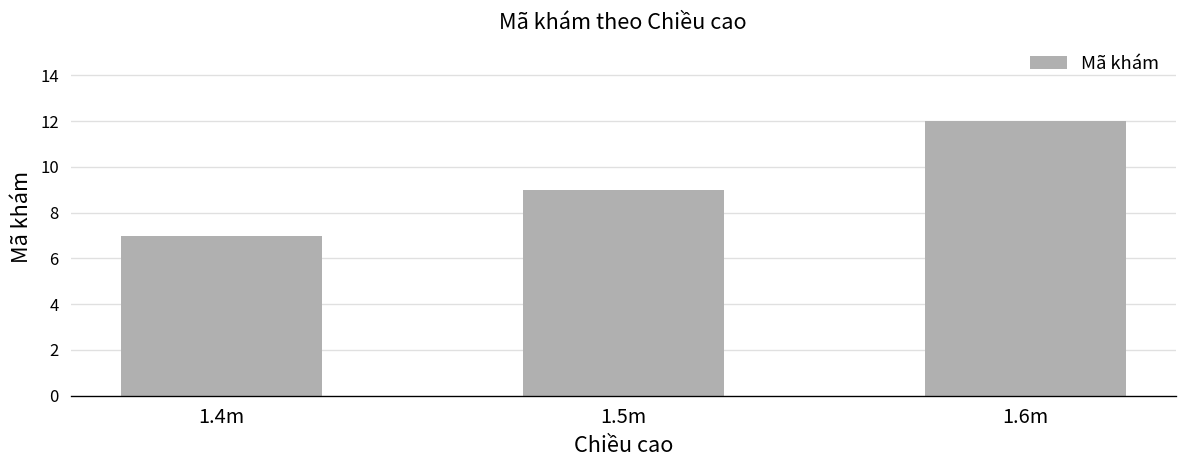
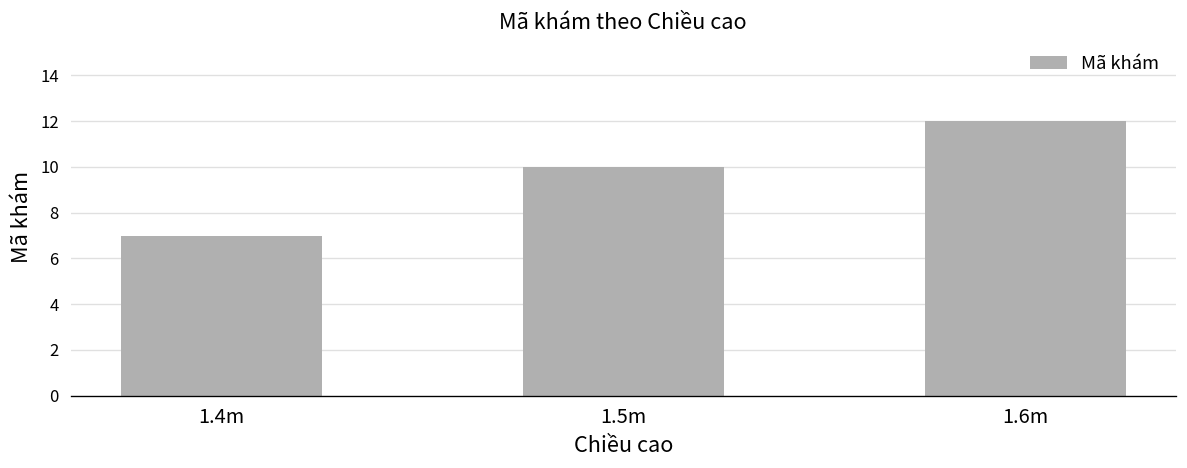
1.5m: 9 -> 10
